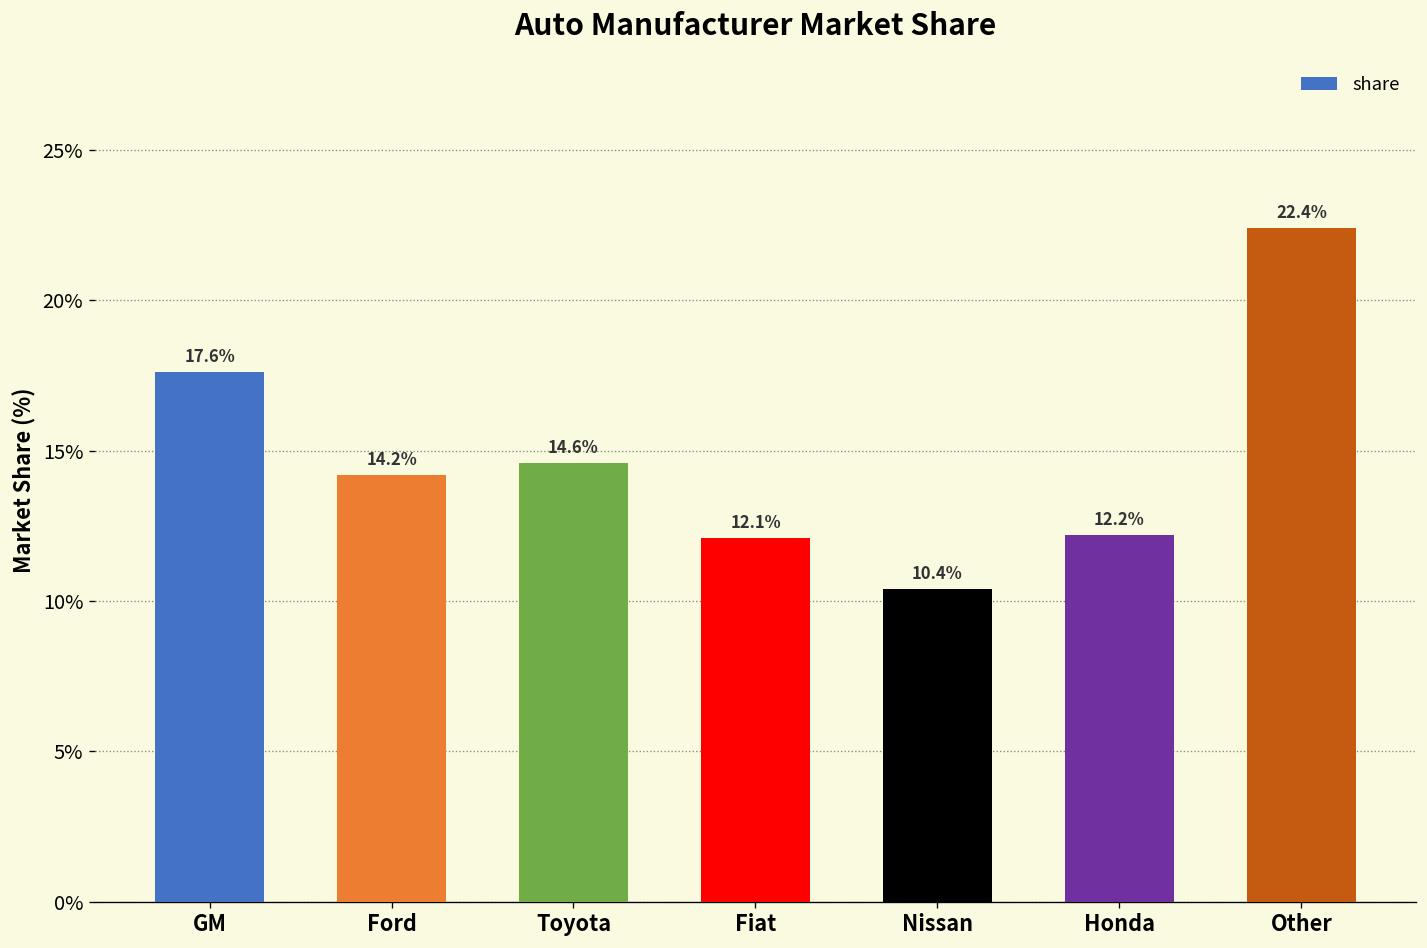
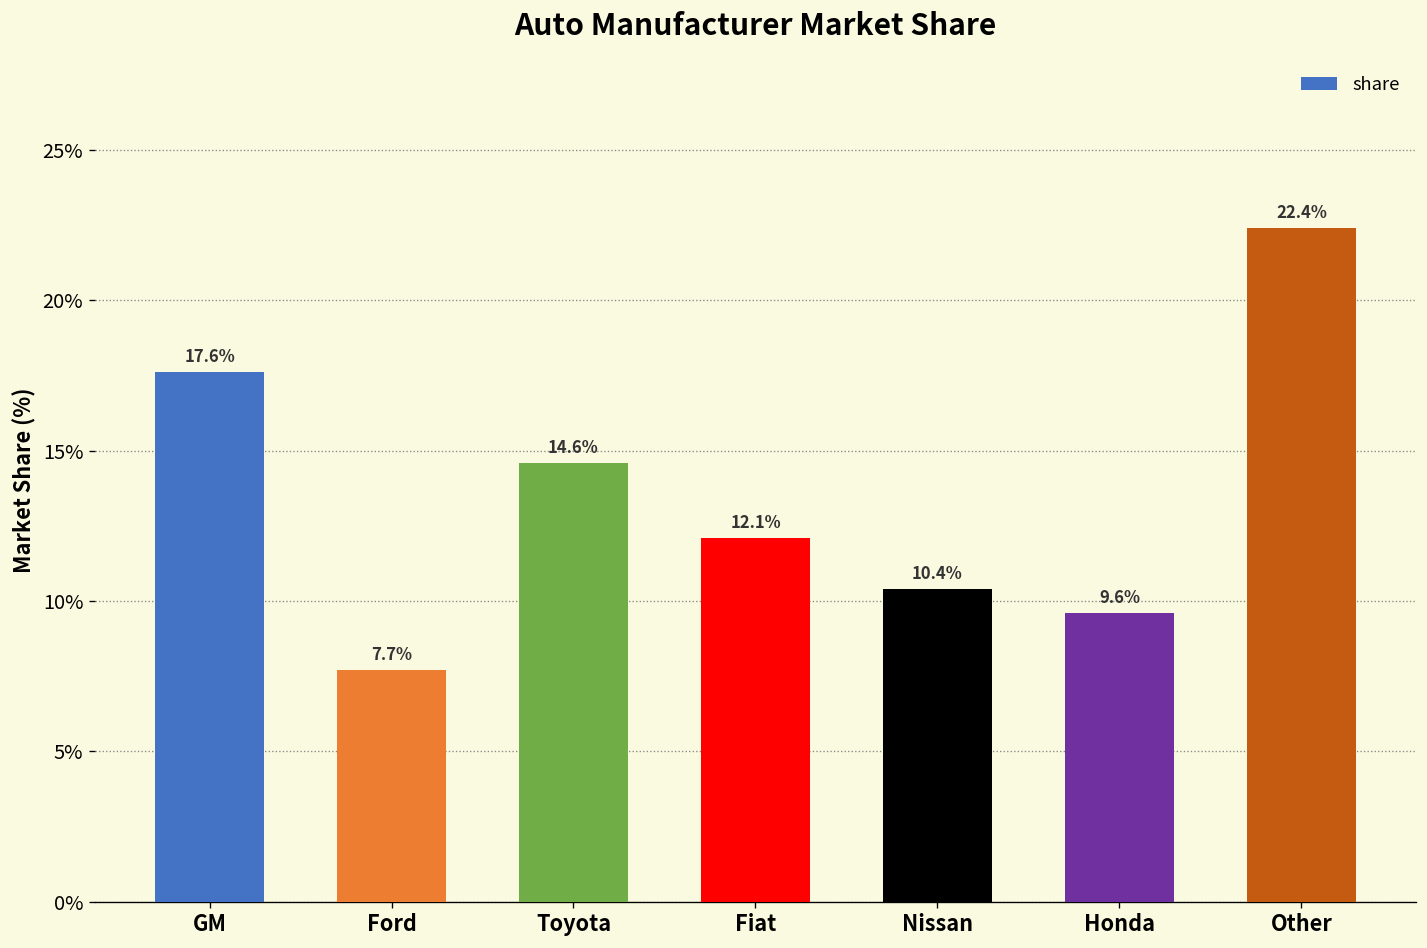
Ford: 14.2% -> 7.7%
Honda: 12.2% -> 9.6%
